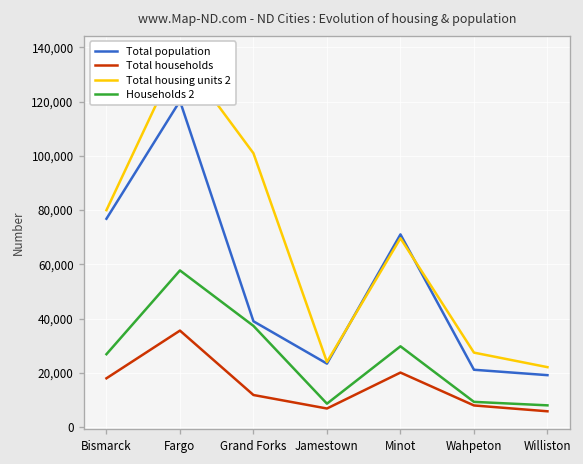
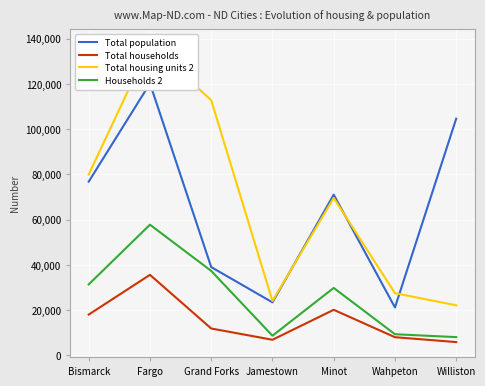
Households 2, Bismarck: 27,000 -> 31,000
Total housing units 2, Grand Forks: 101,000 -> 113,000
Total population, Williston: 19,000 -> 105,000
